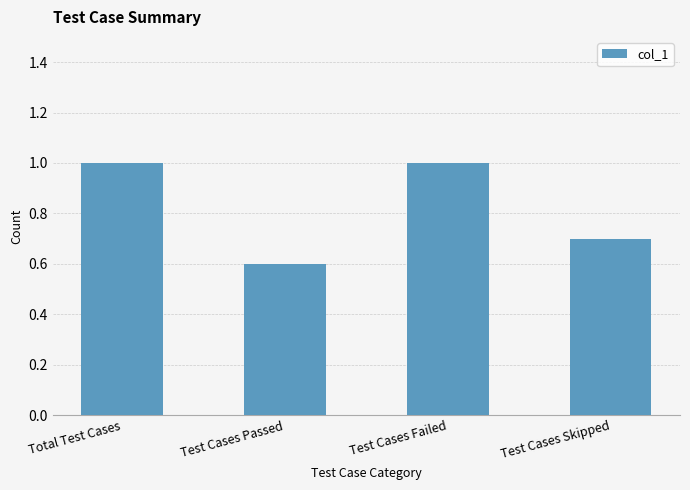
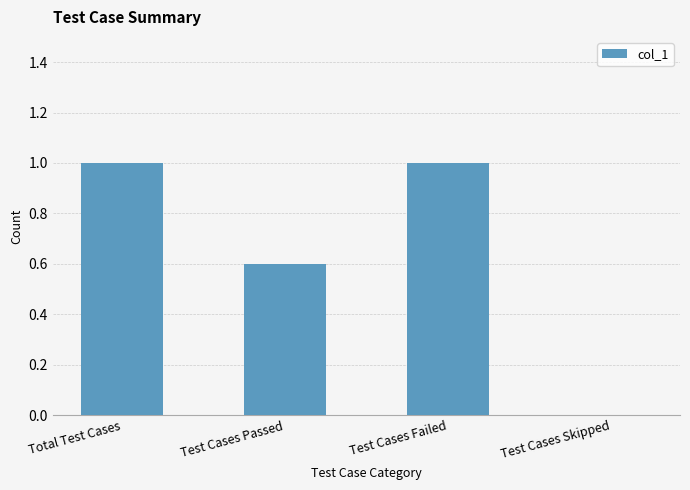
Test Cases Skipped: 0.7 -> 0.0
